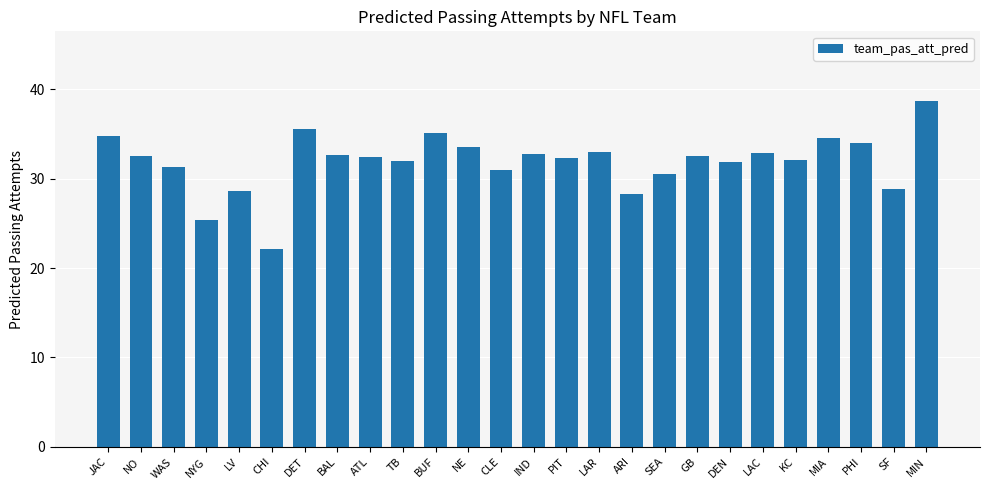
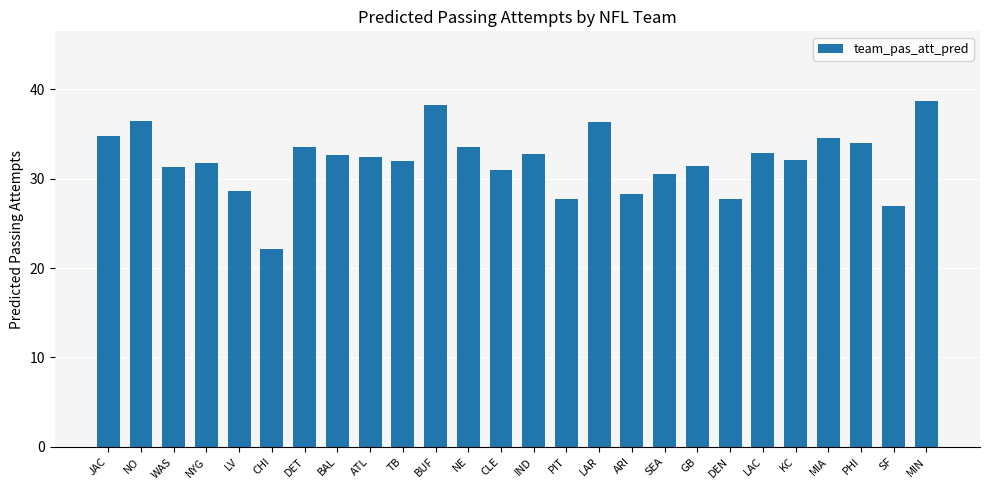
NO: 33 -> 36
NYG: 25 -> 32
DET: 36 -> 34
BUF: 35 -> 38
PIT: 32 -> 28
LAR: 33 -> 36
GB: 32 -> 31
DEN: 32 -> 28
SF: 29 -> 27
